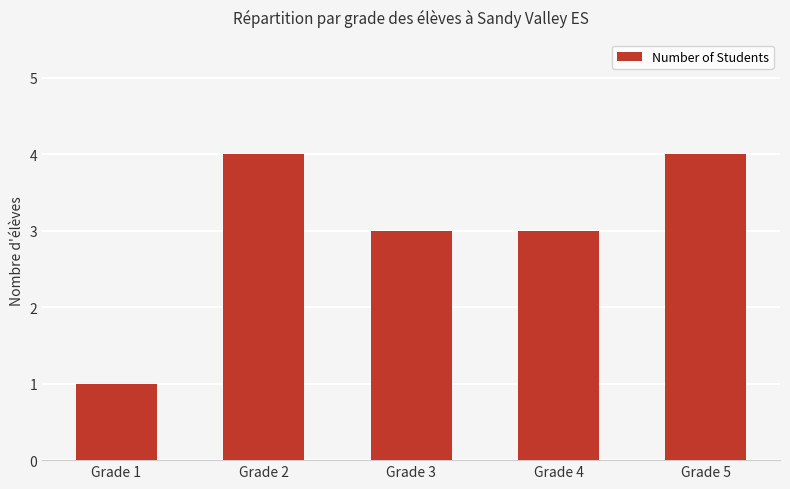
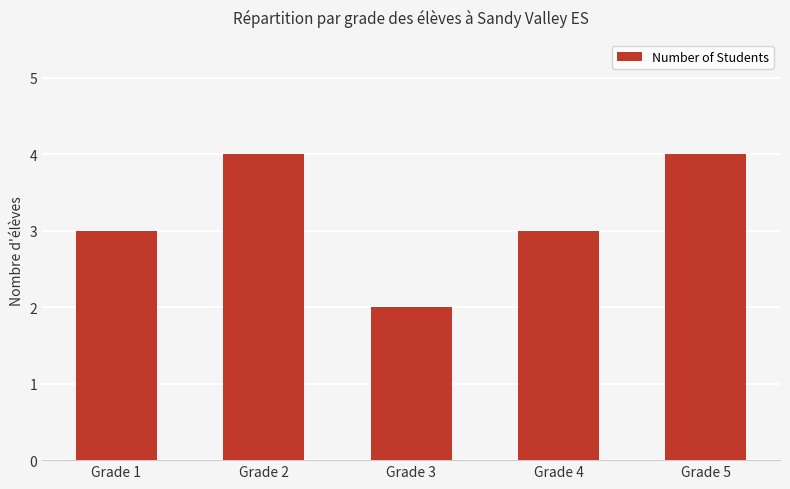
Grade 1: 1 -> 3
Grade 3: 3 -> 2
